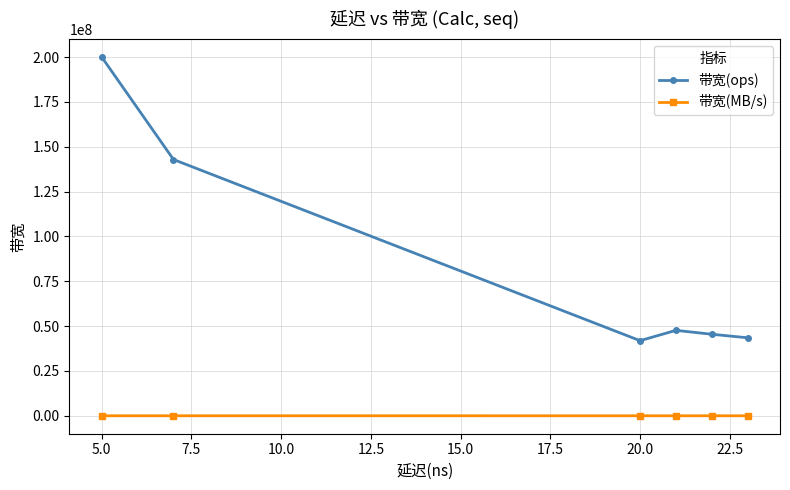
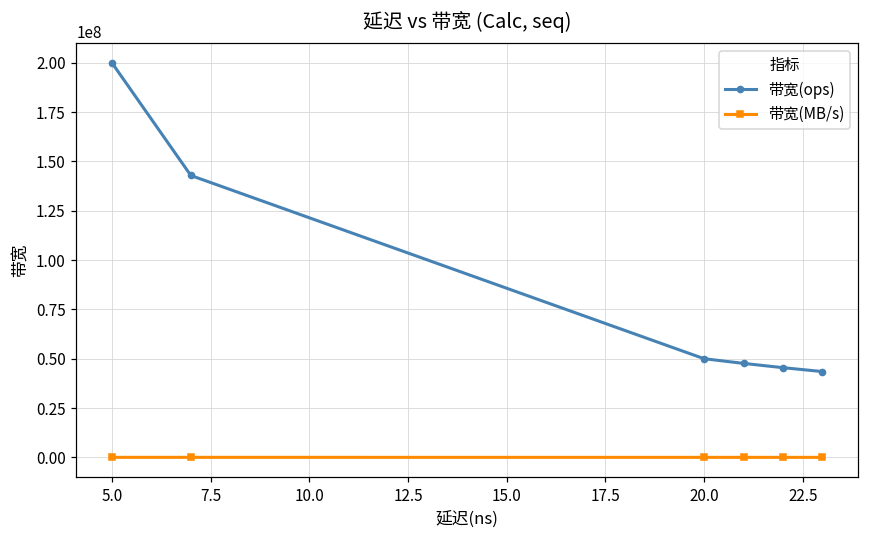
带宽(ops), 20.0: 42000000 -> 50000000
